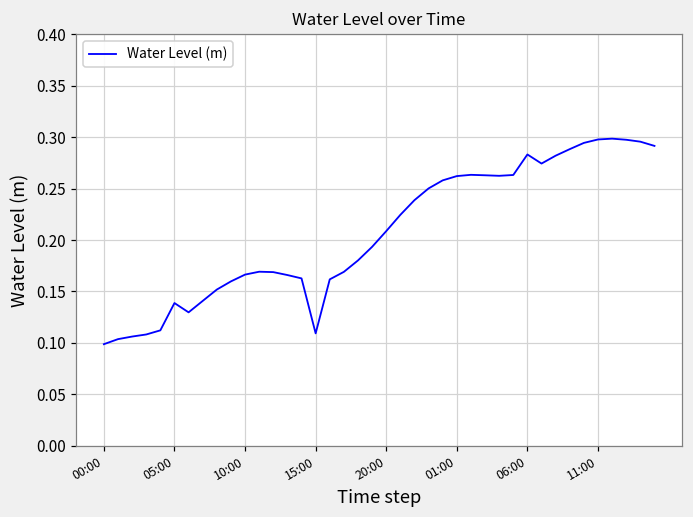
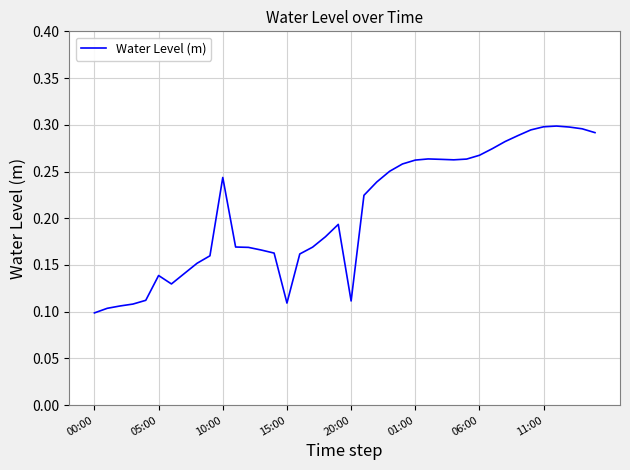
10:00: 0.17 -> 0.24
20:00: 0.21 -> 0.11
06:00: 0.28 -> 0.27
